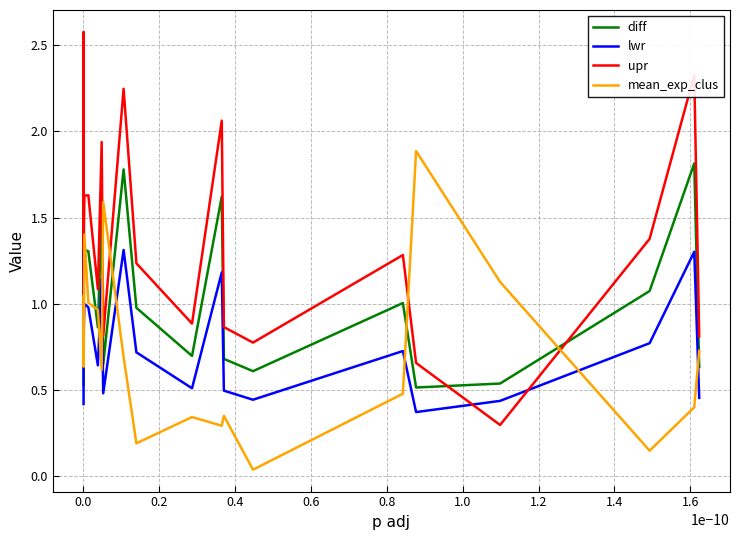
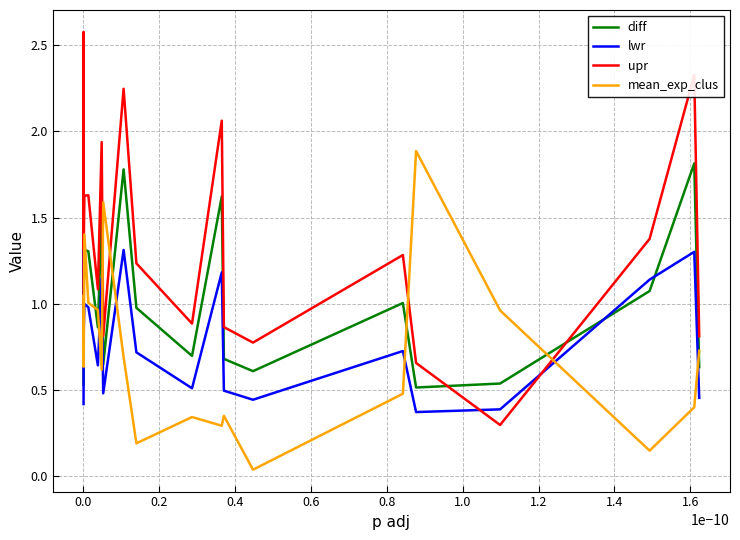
lwr, 1.0: 0.44 -> 0.39
mean_exp_clus, 1.0: 1.13 -> 0.96
lwr, 1.4: 0.77 -> 1.14
